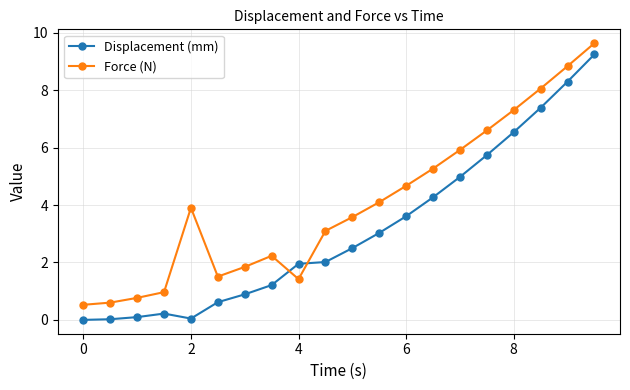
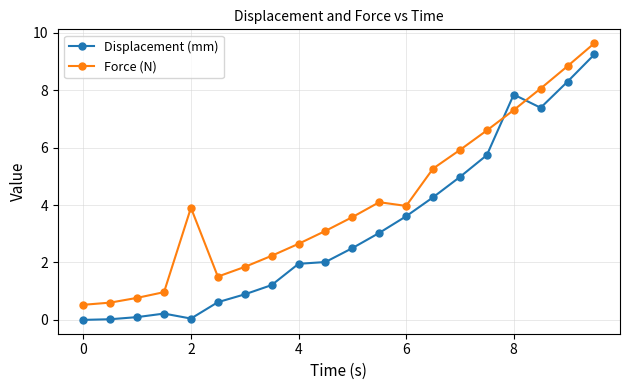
Force (N), 4: 1.4 -> 2.7
Force (N), 6: 4.7 -> 4.0
Displacement (mm), 8: 6.5 -> 7.9
